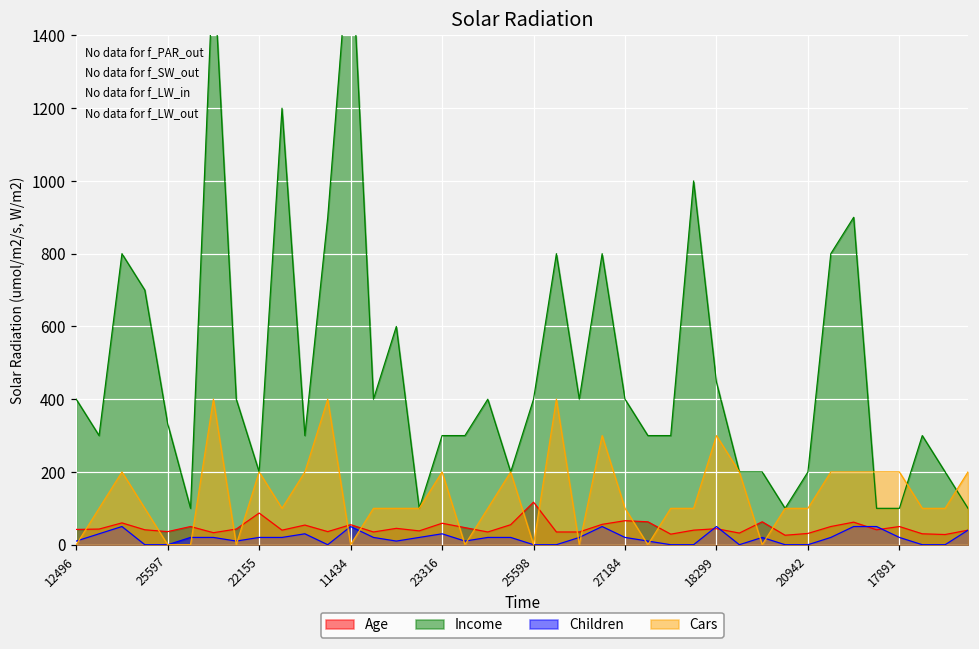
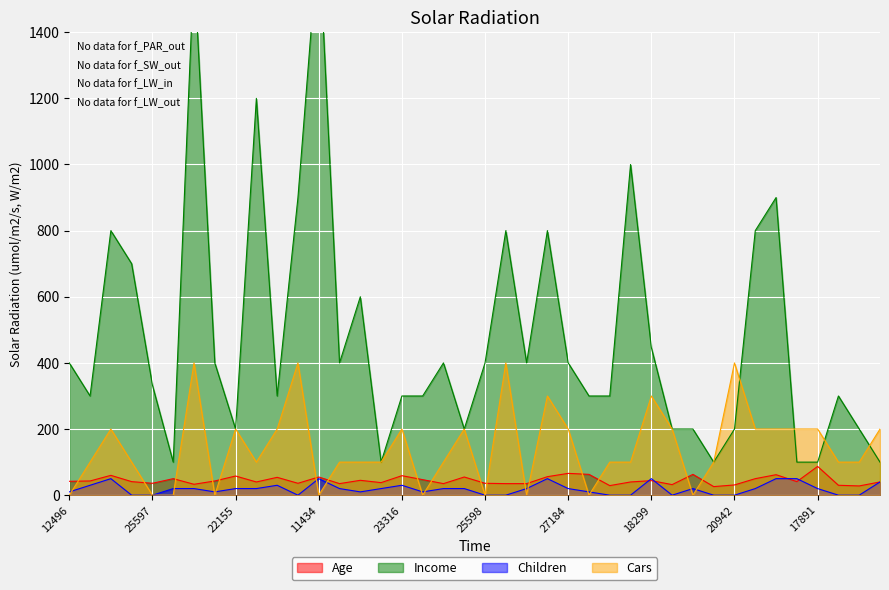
Age, 22155: 90 -> 60
Age, 25598: 120 -> 40
Cars, 27184: 100 -> 200
Cars, 20942: 100 -> 400
Age, 17891: 50 -> 90
